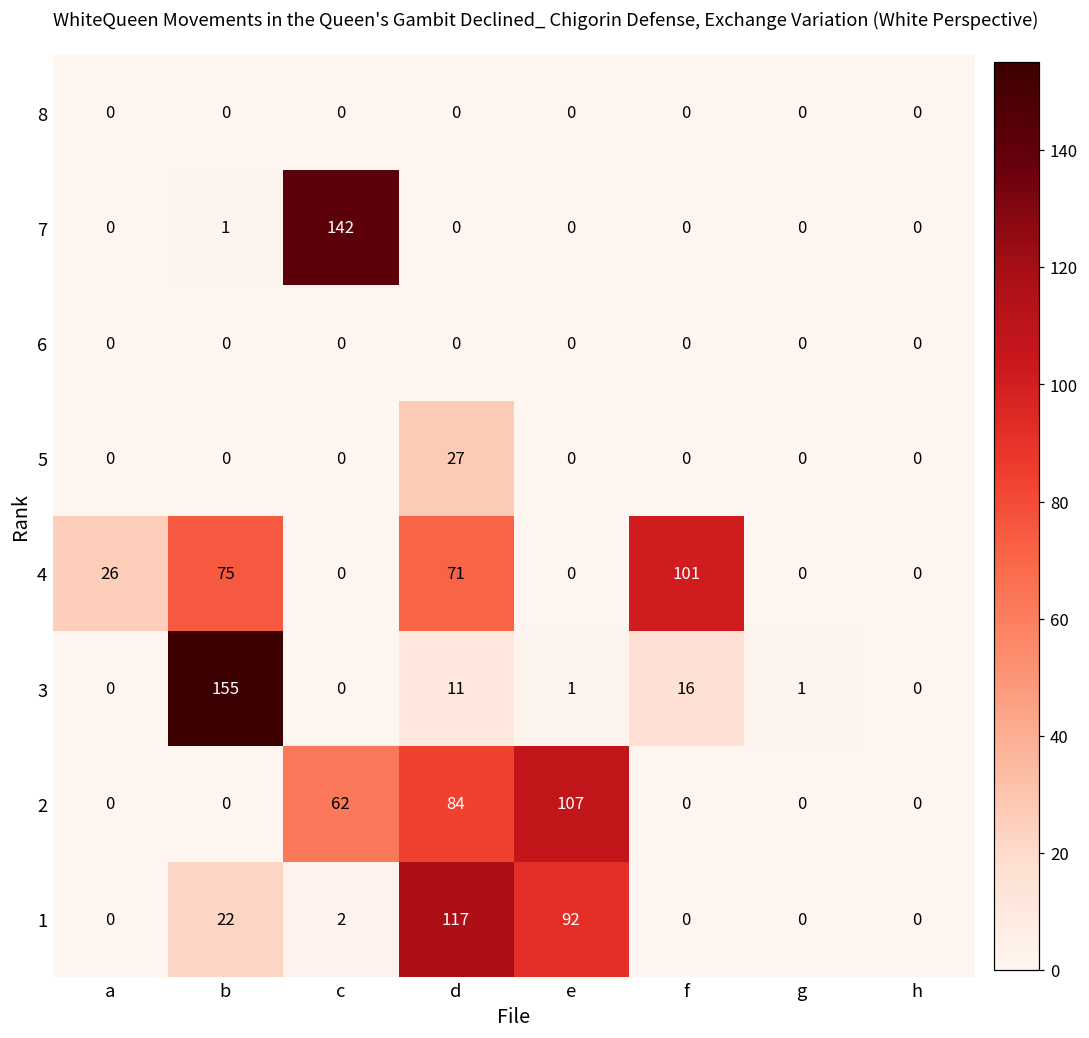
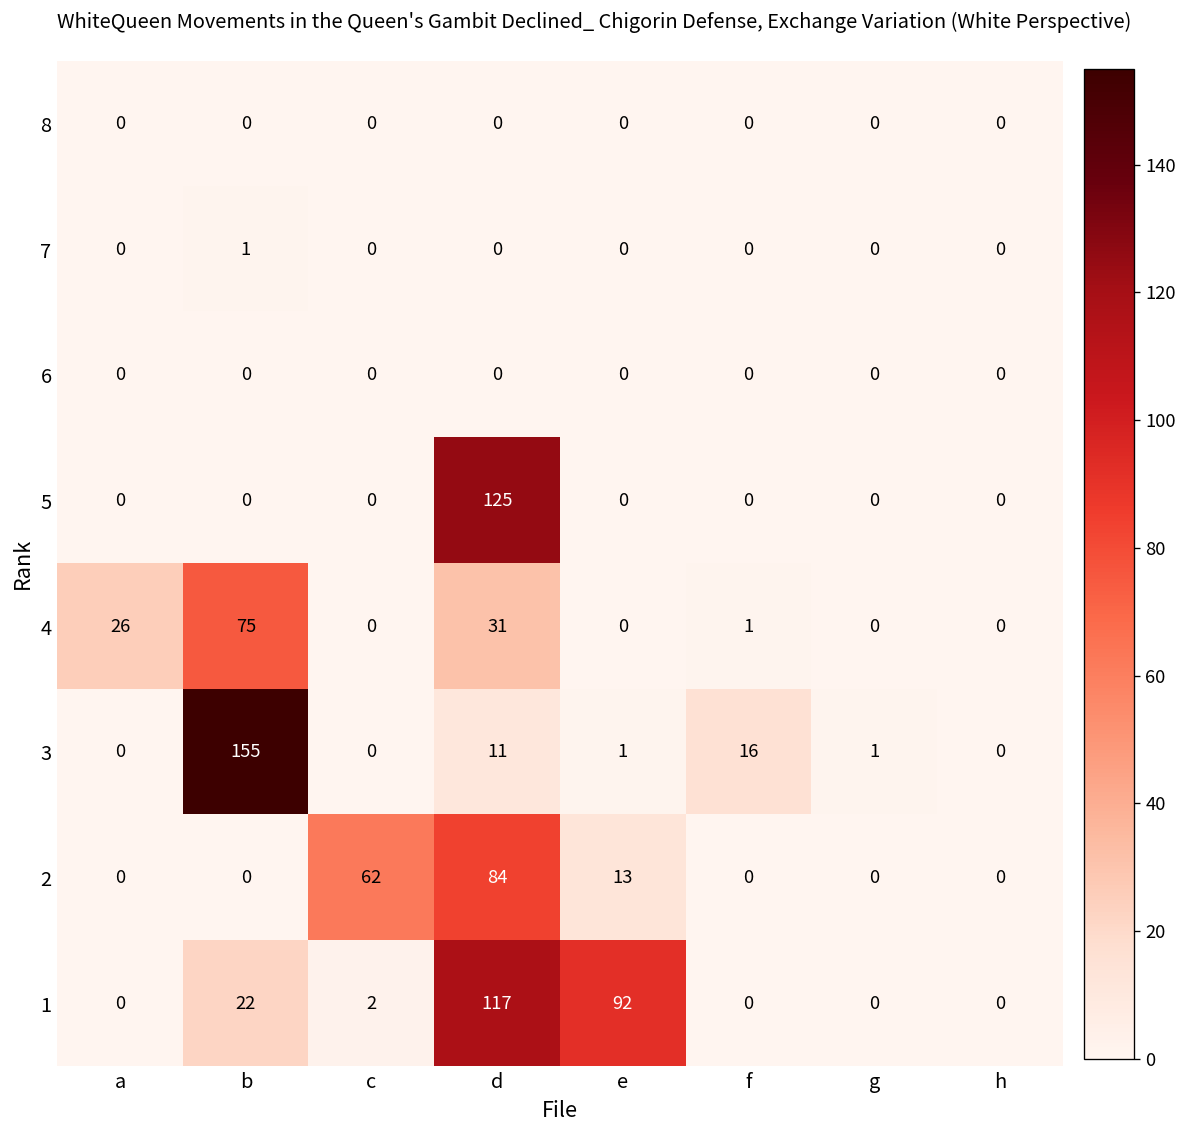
7, c: 142 -> 0
5, d: 27 -> 125
4, d: 71 -> 31
4, f: 101 -> 1
2, e: 107 -> 13
